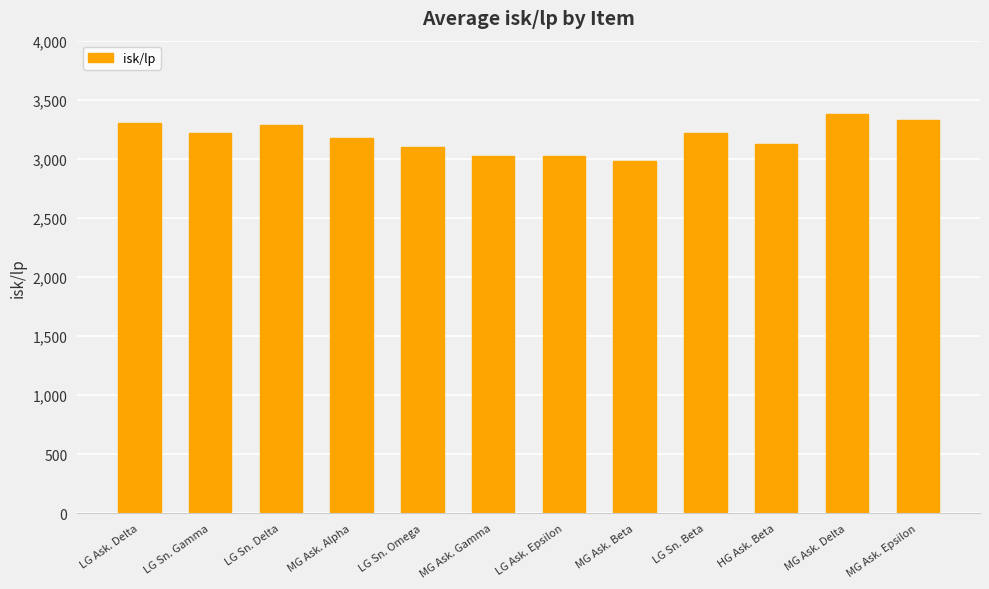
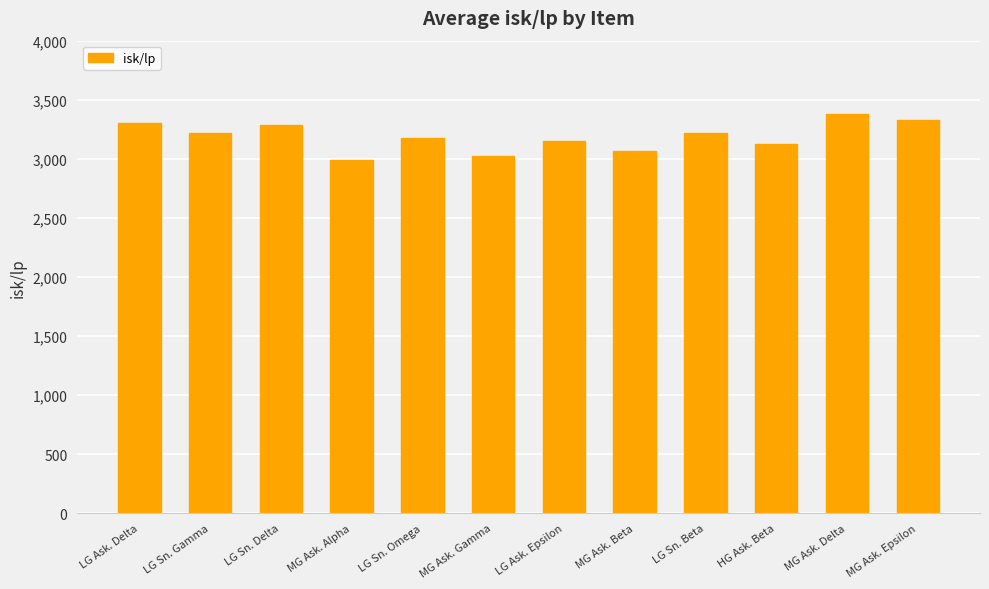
MG Ask. Alpha: 3,170 -> 2,990
LG Sn. Omega: 3,100 -> 3,170
LG Ask. Epsilon: 3,020 -> 3,150
MG Ask. Beta: 2,980 -> 3,070
